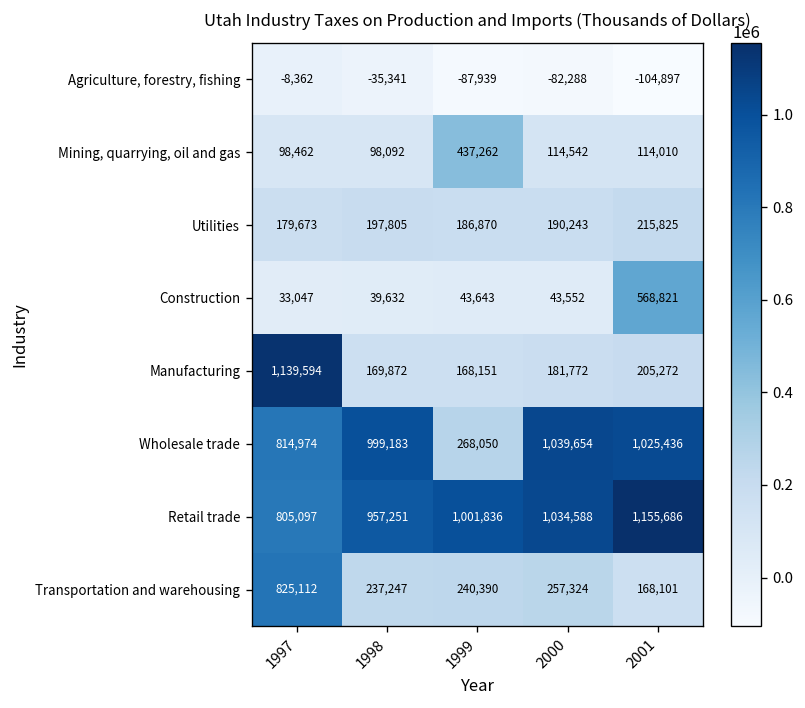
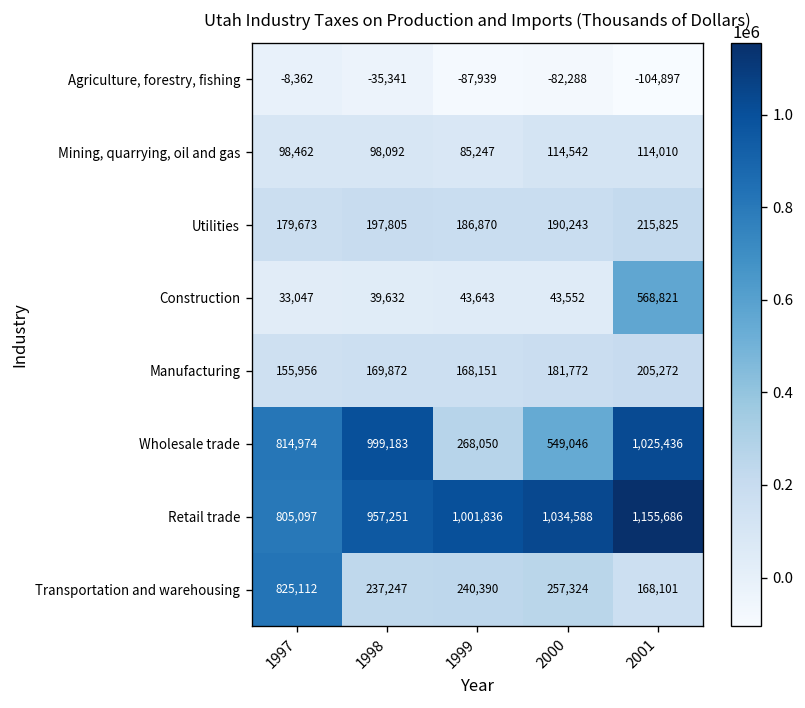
Mining, quarrying, oil and gas, 1999: 437,262 -> 85,247
Manufacturing, 1997: 1,139,594 -> 155,956
Wholesale trade, 2000: 1,039,654 -> 549,046
